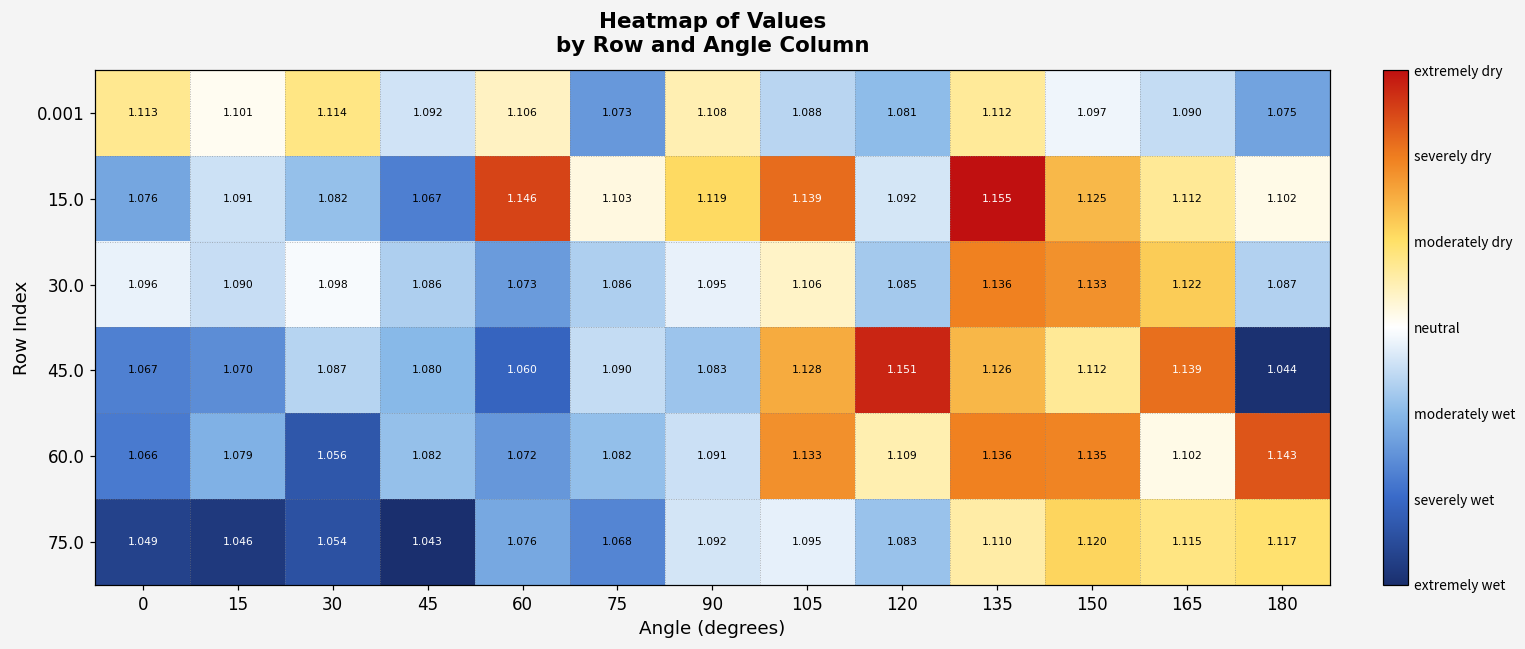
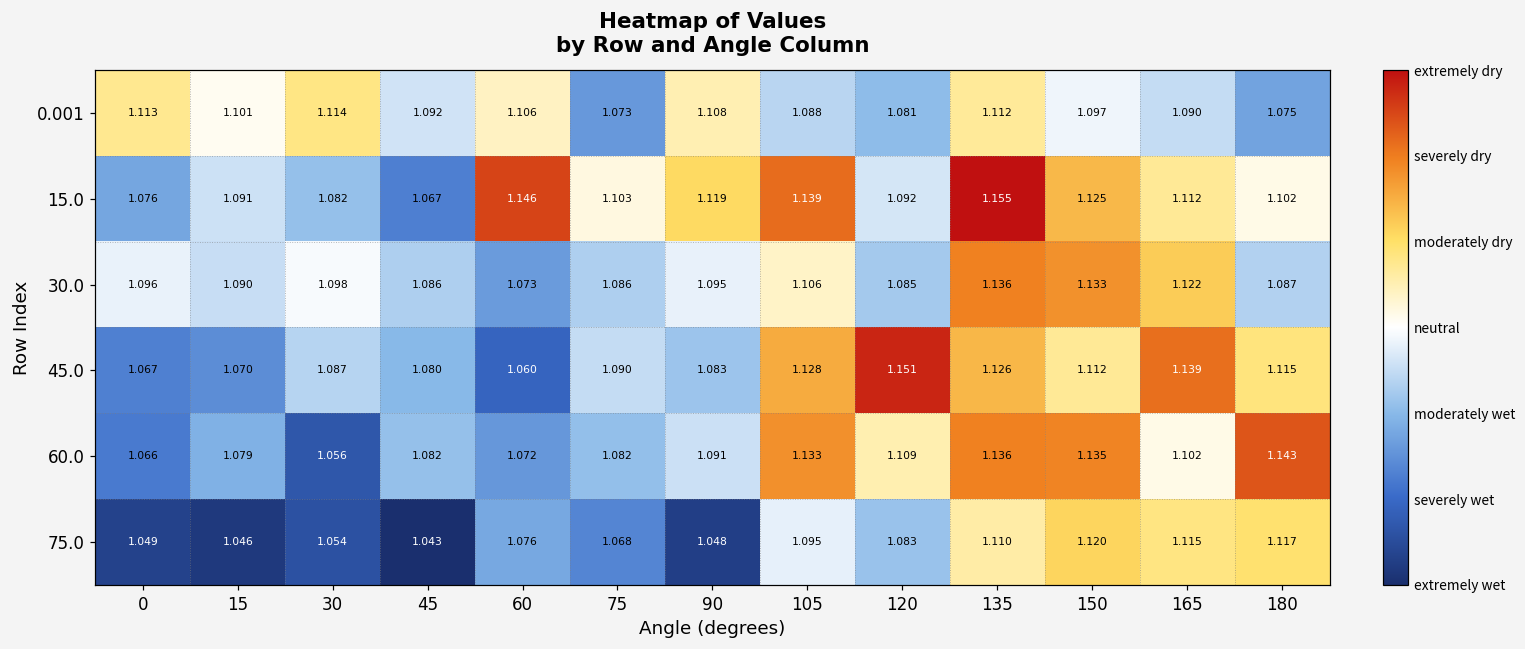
45.0, 180: 1.044 -> 1.115
75.0, 90: 1.092 -> 1.048
